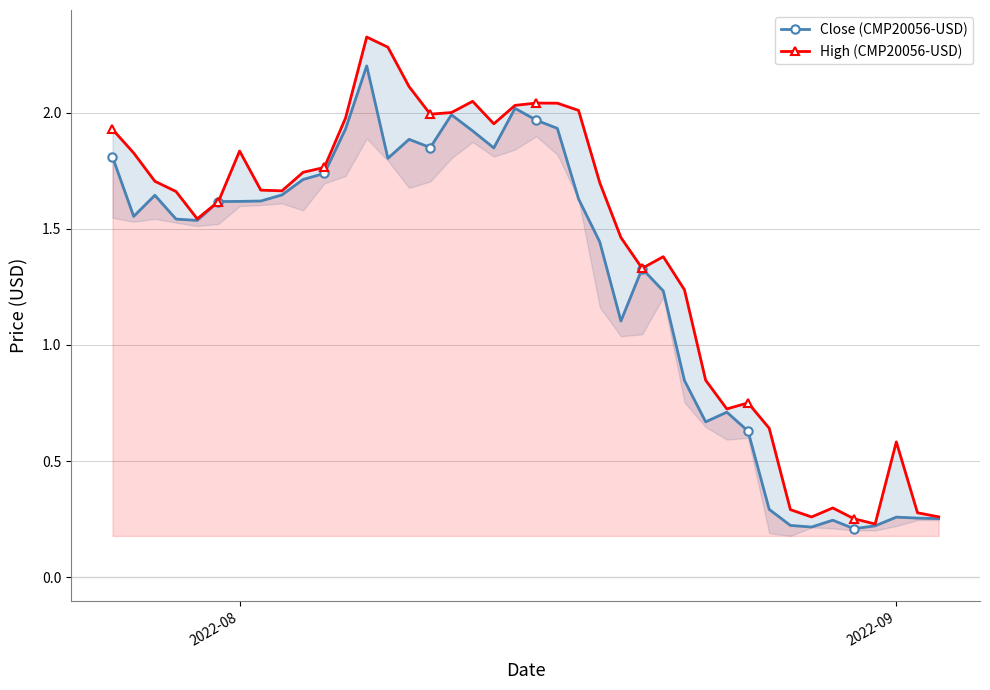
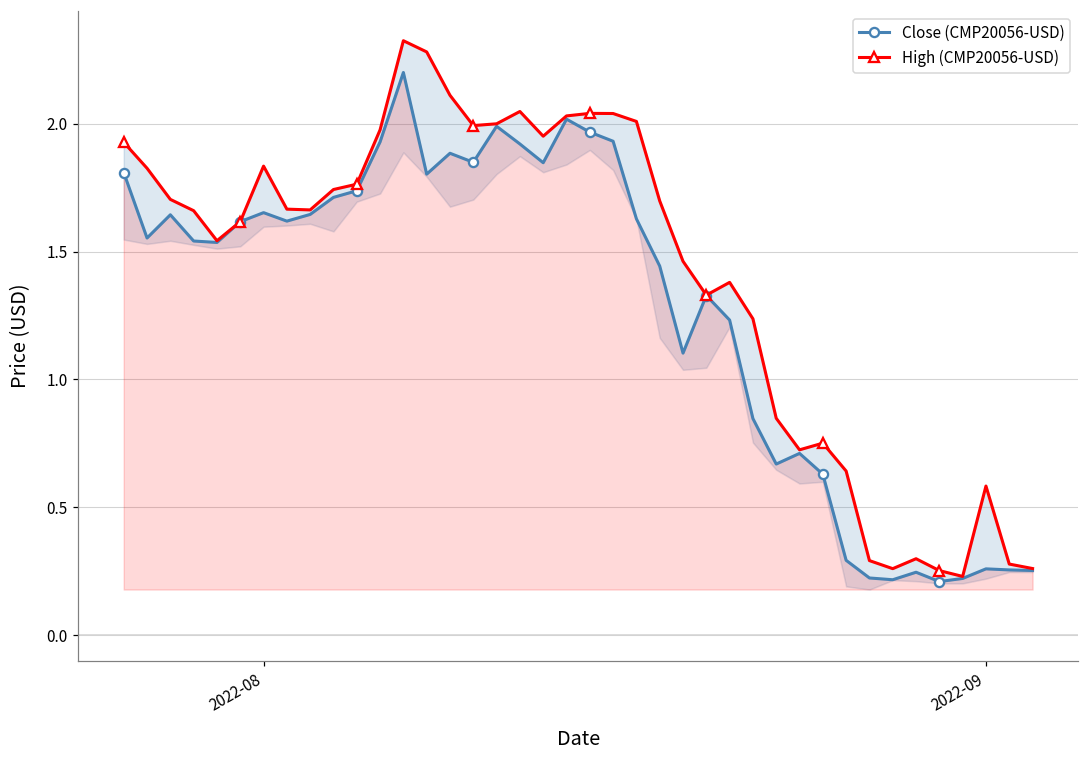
Close (CMP20056-USD), 2022-08: 1.62 -> 1.65
